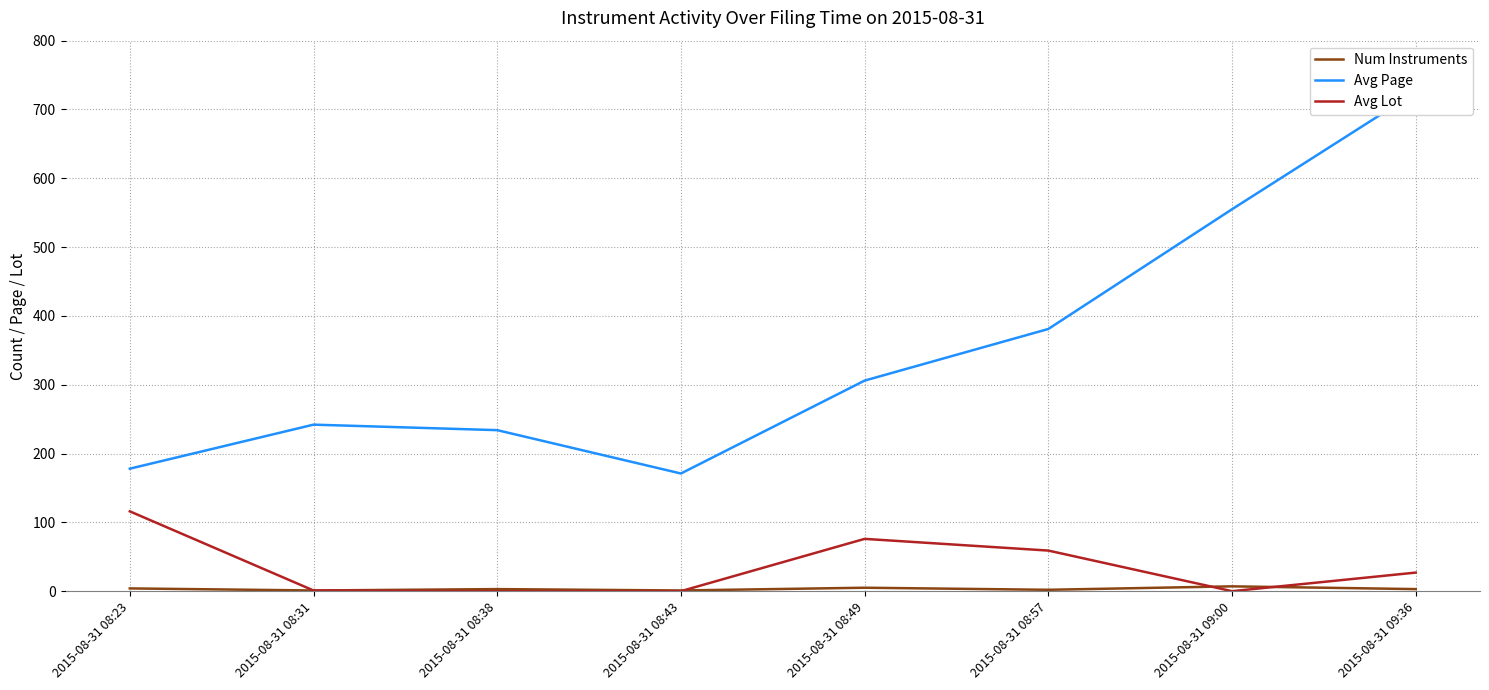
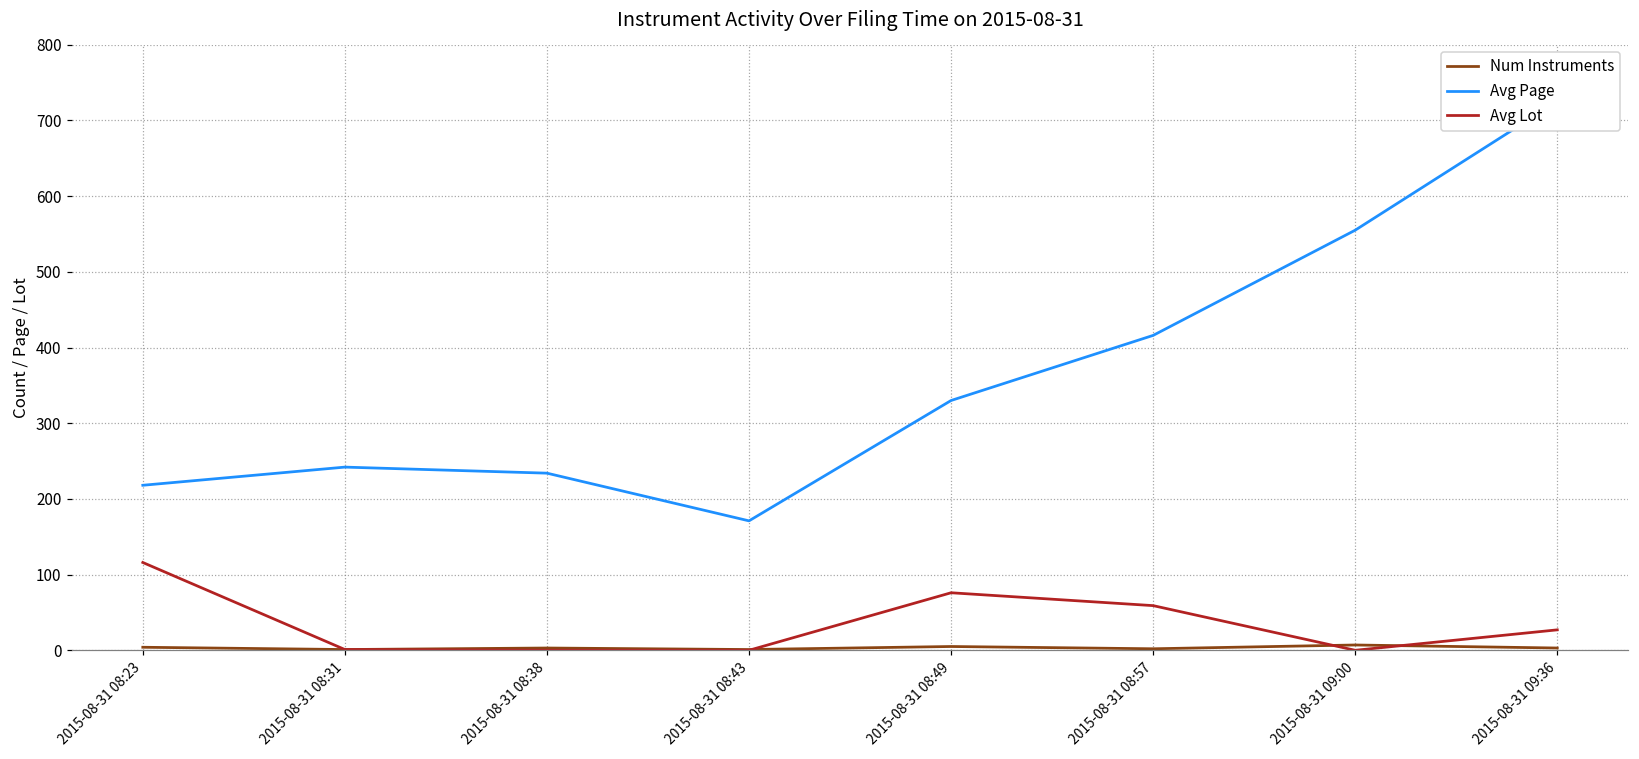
Avg Page, 2015-08-31 08:23: 180 -> 220
Avg Page, 2015-08-31 08:49: 310 -> 330
Avg Page, 2015-08-31 08:57: 380 -> 420
